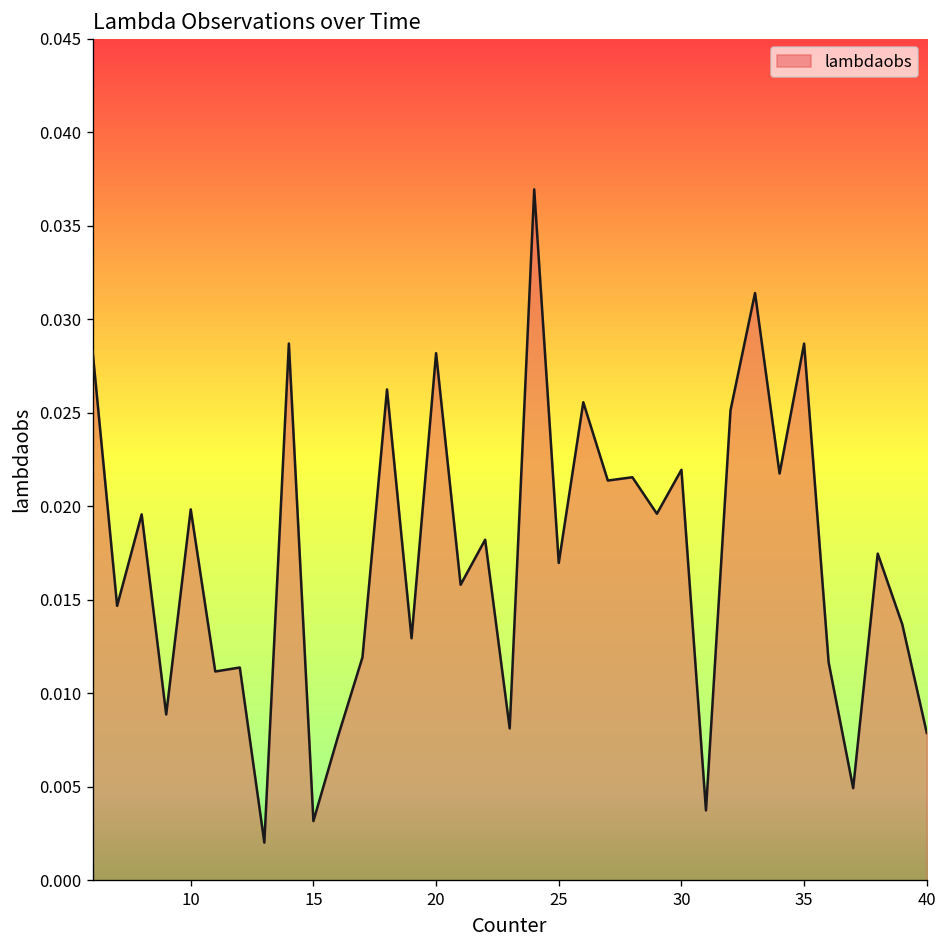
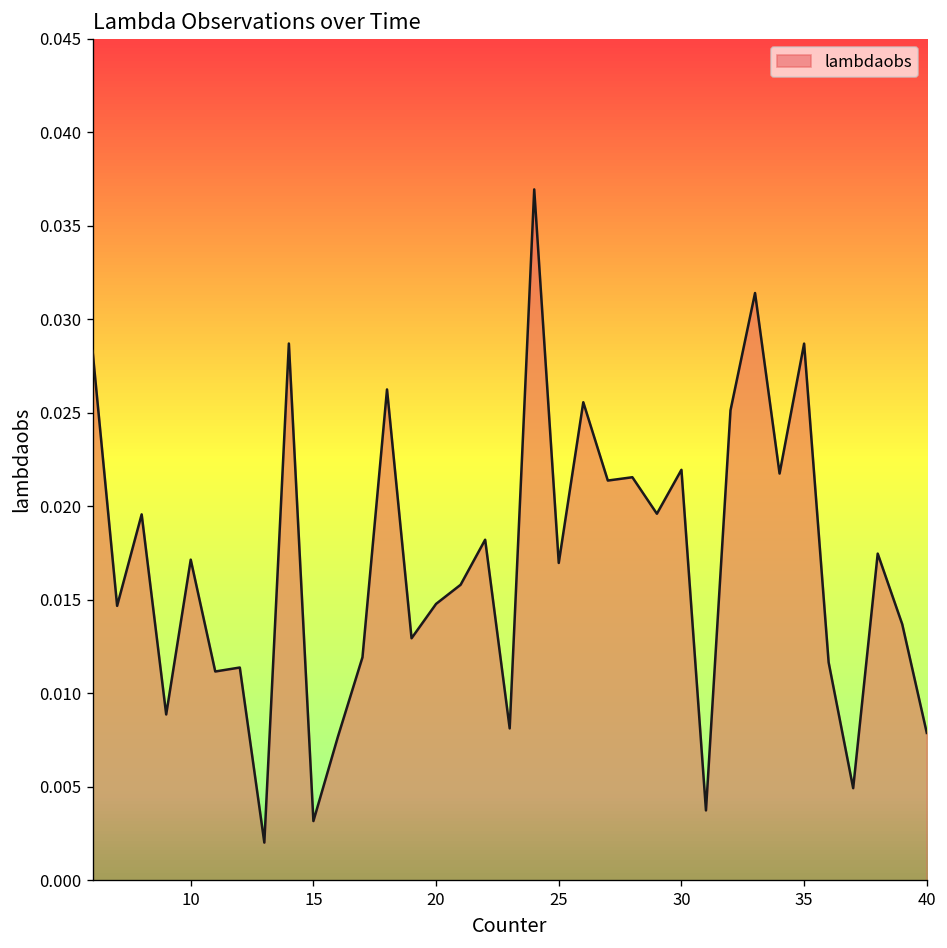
10: 0.0198 -> 0.0172
20: 0.0282 -> 0.0148
